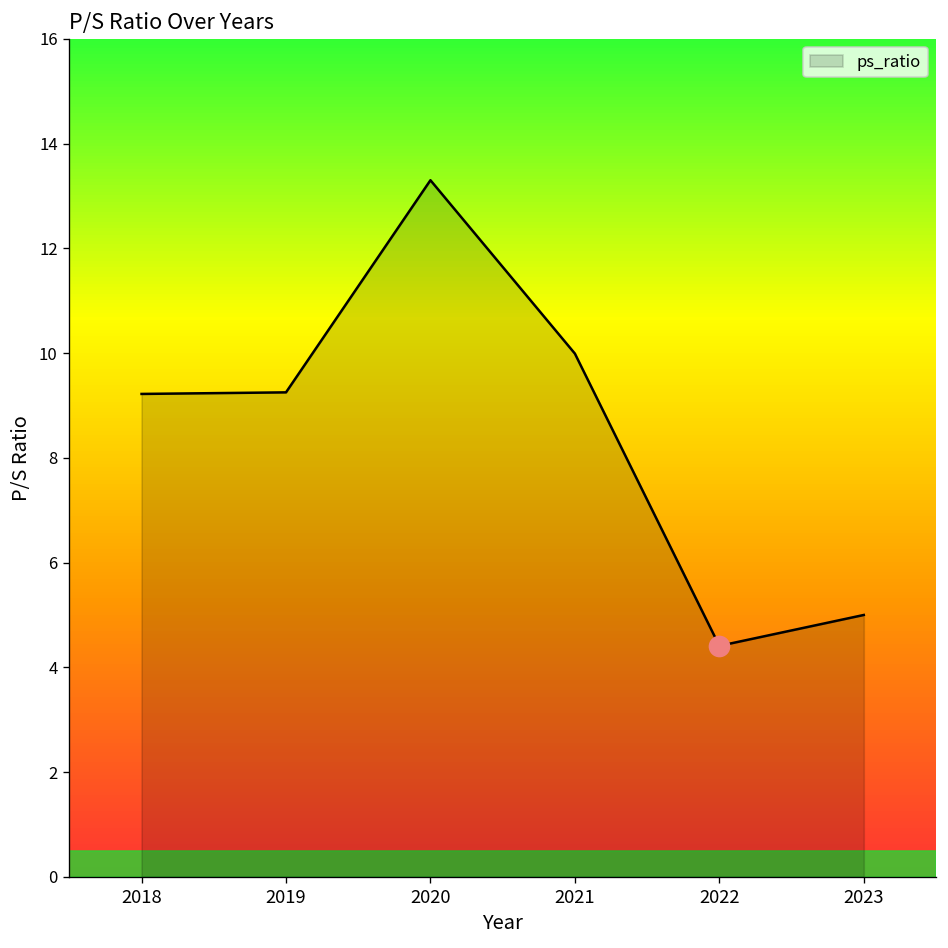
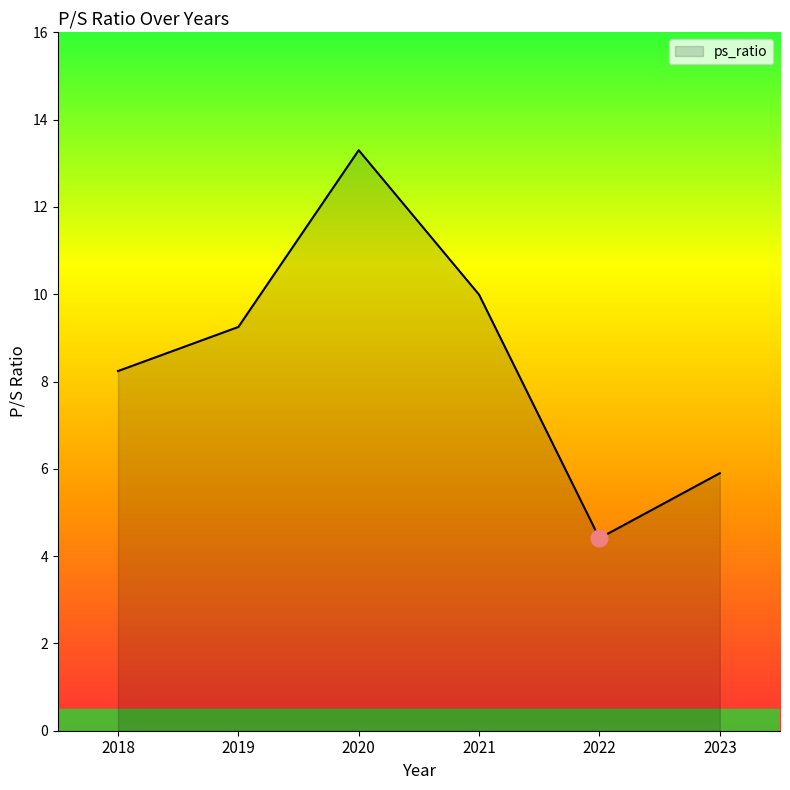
ps_ratio, 2018: 9.2 -> 8.2
ps_ratio, 2023: 5.0 -> 5.9
